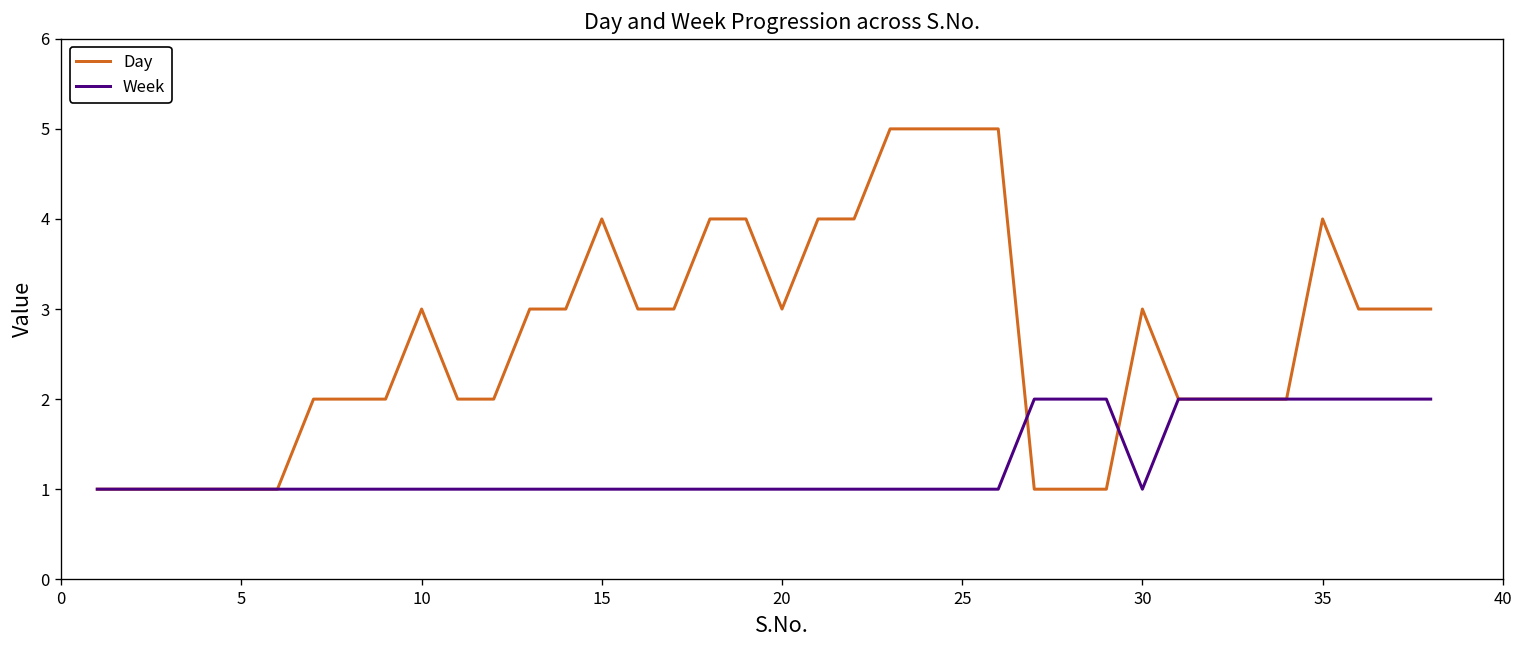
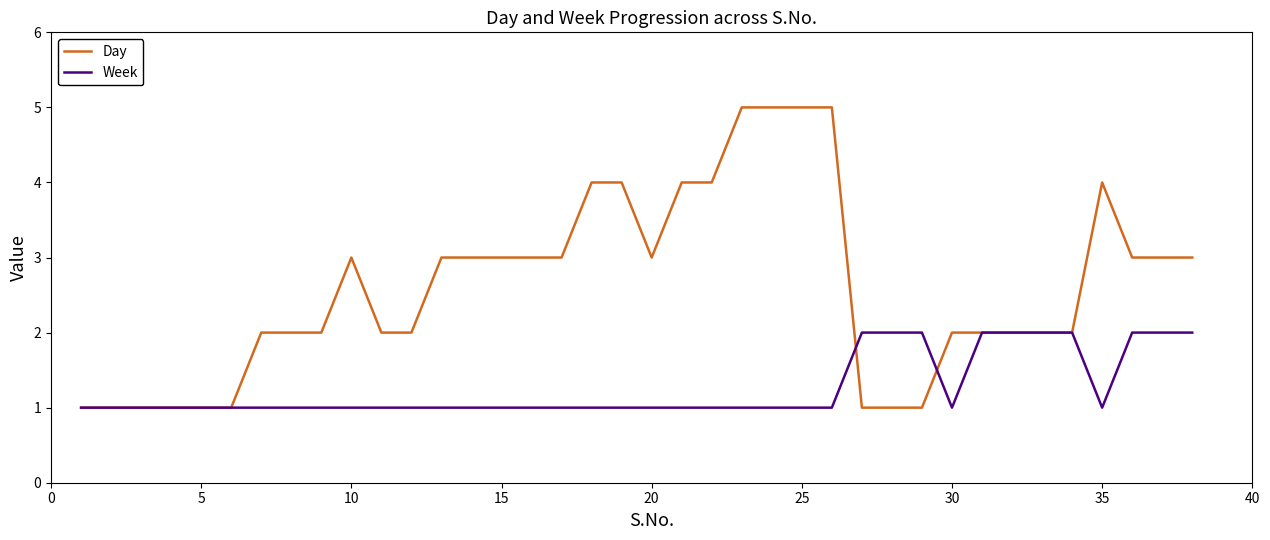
Day, 15: 4 -> 3
Day, 30: 3 -> 2
Week, 35: 2 -> 1
